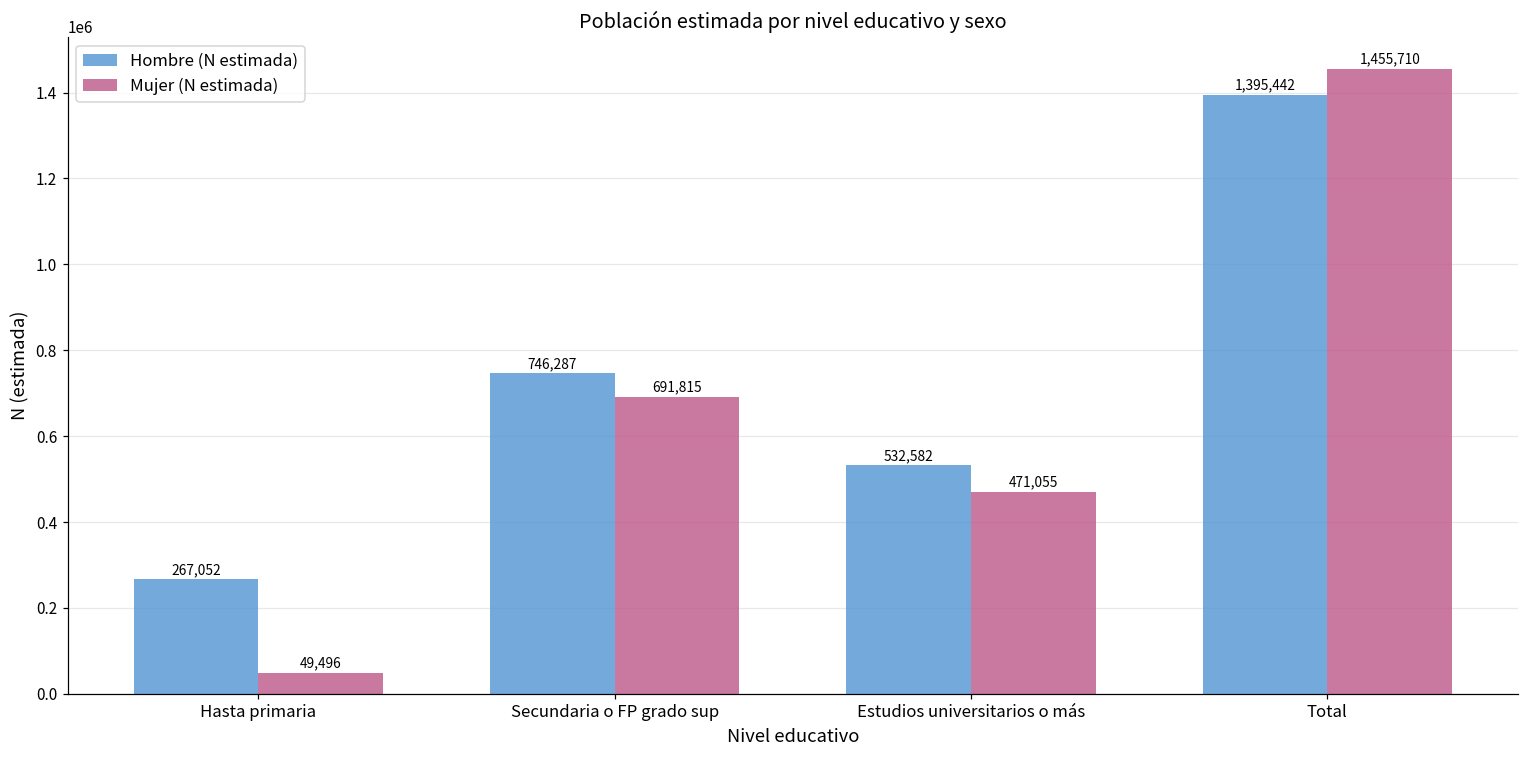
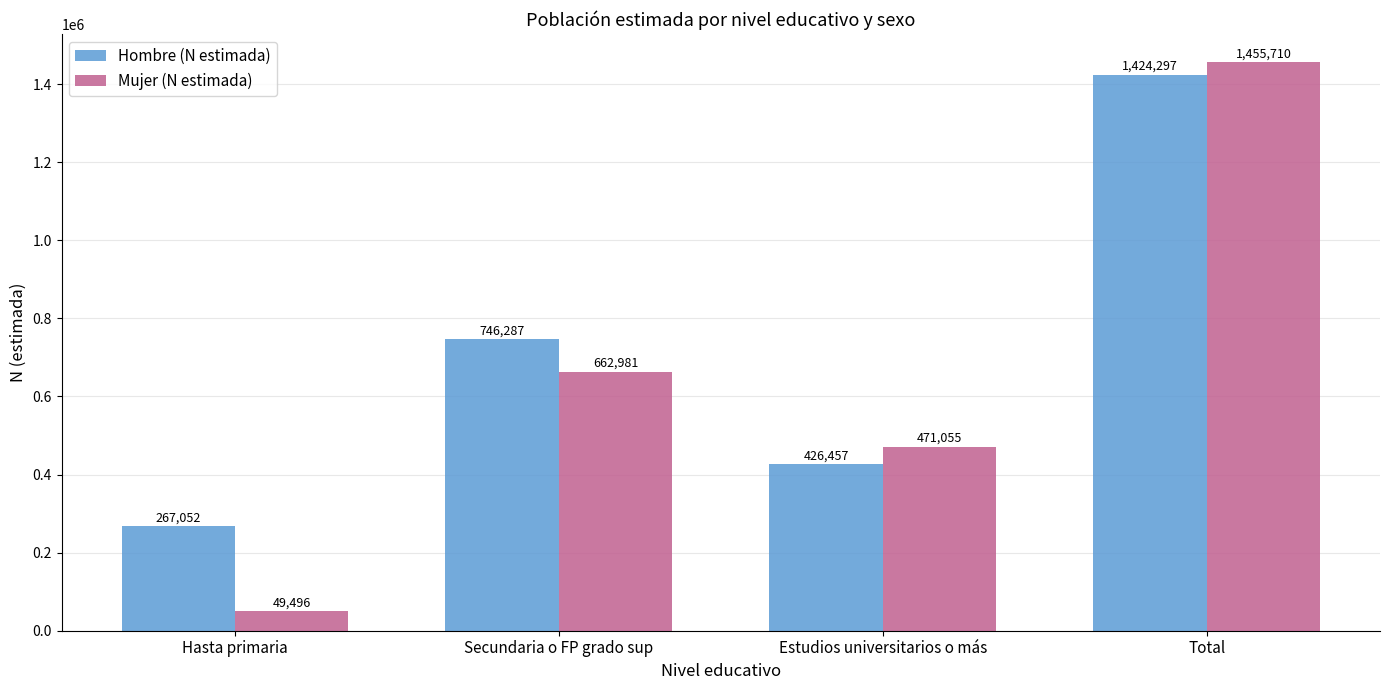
Mujer (N estimada), Secundaria o FP grado sup: 691,815 -> 662,981
Hombre (N estimada), Estudios universitarios o más: 532,582 -> 426,457
Hombre (N estimada), Total: 1,395,442 -> 1,424,297
